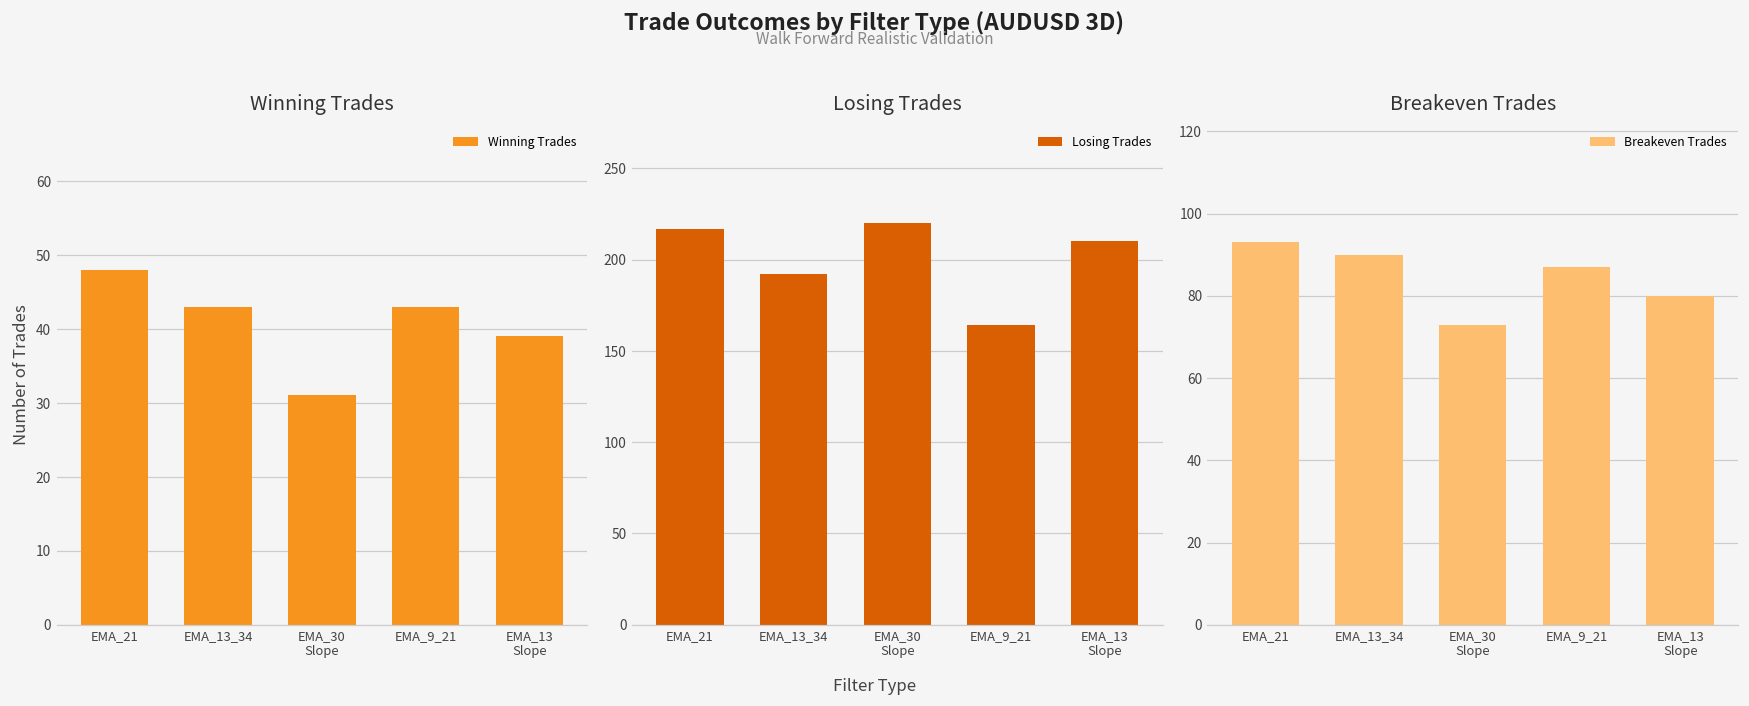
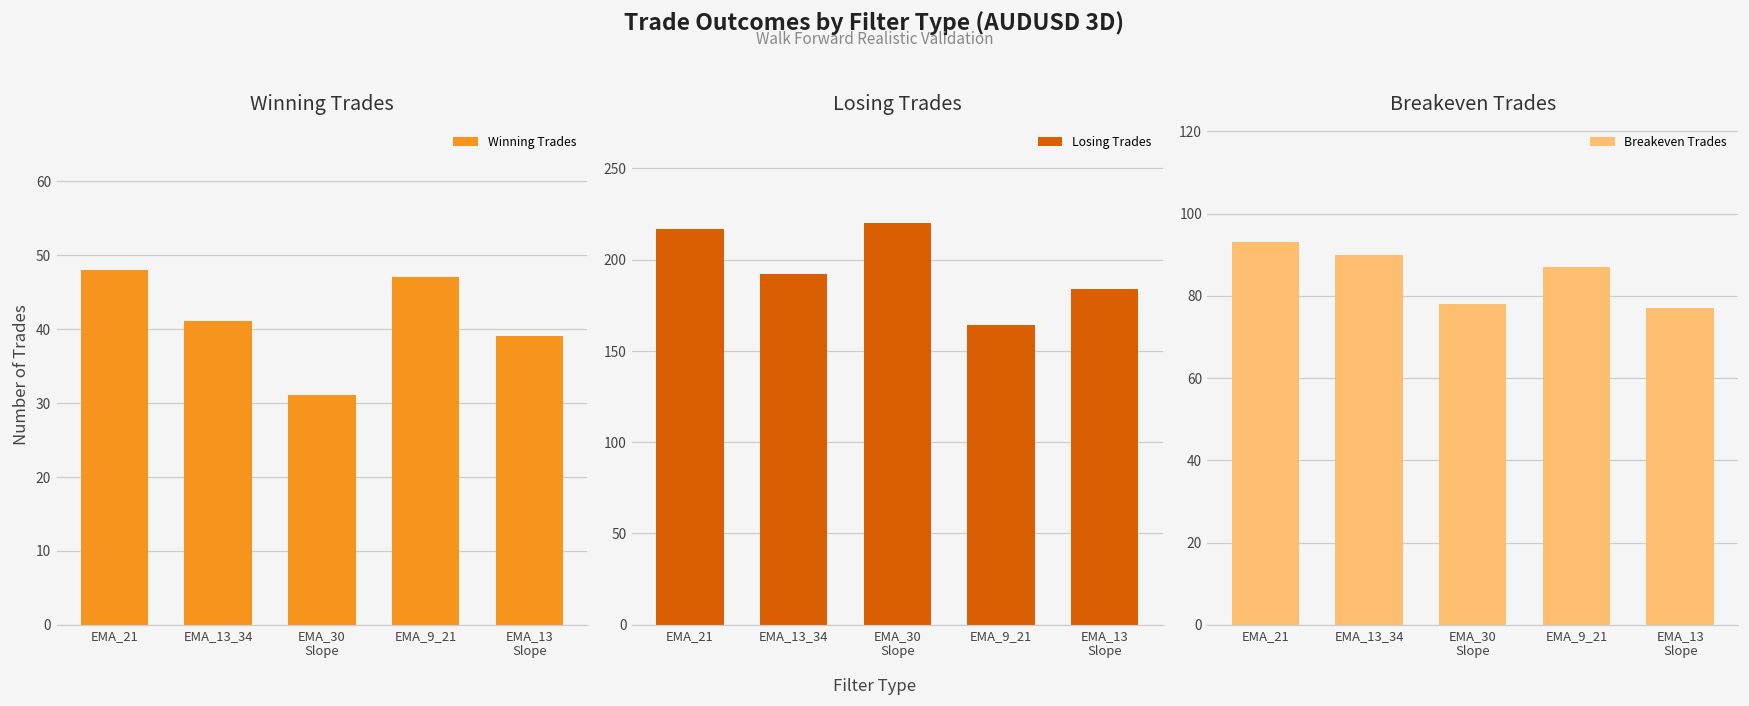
Winning Trades, EMA_13_34: 43 -> 41
Winning Trades, EMA_9_21: 43 -> 47
Losing Trades, EMA_13 Slope: 210 -> 184
Breakeven Trades, EMA_30 Slope: 73 -> 78
Breakeven Trades, EMA_13 Slope: 80 -> 77
